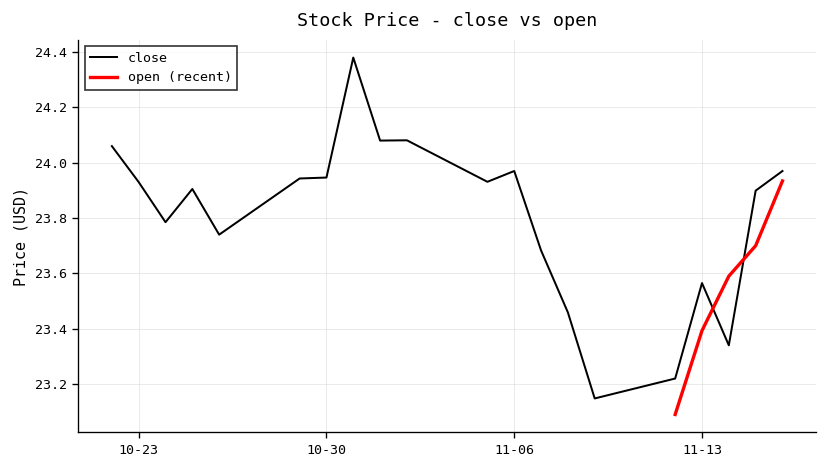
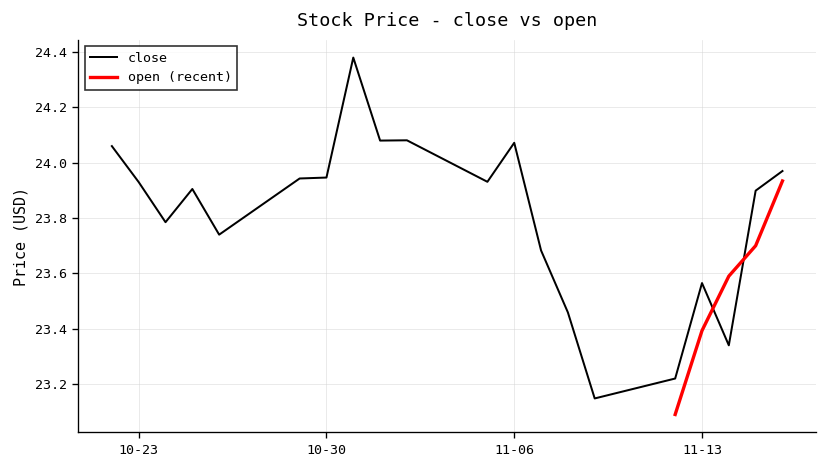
close, 11-06: 23.97 -> 24.07
